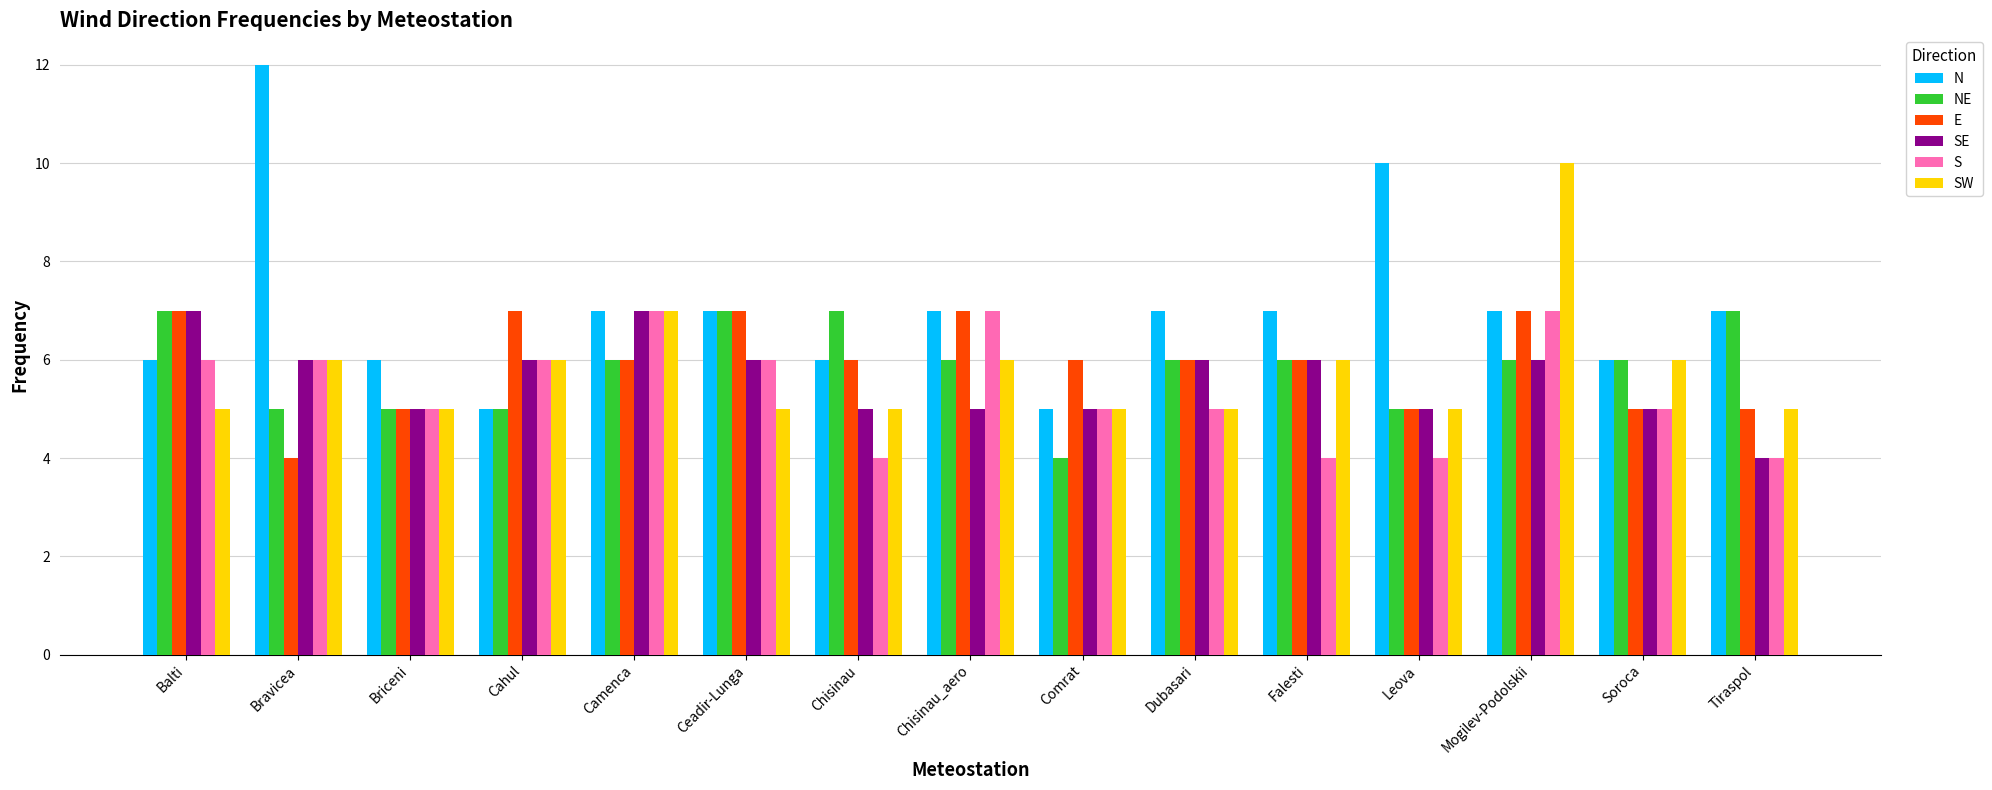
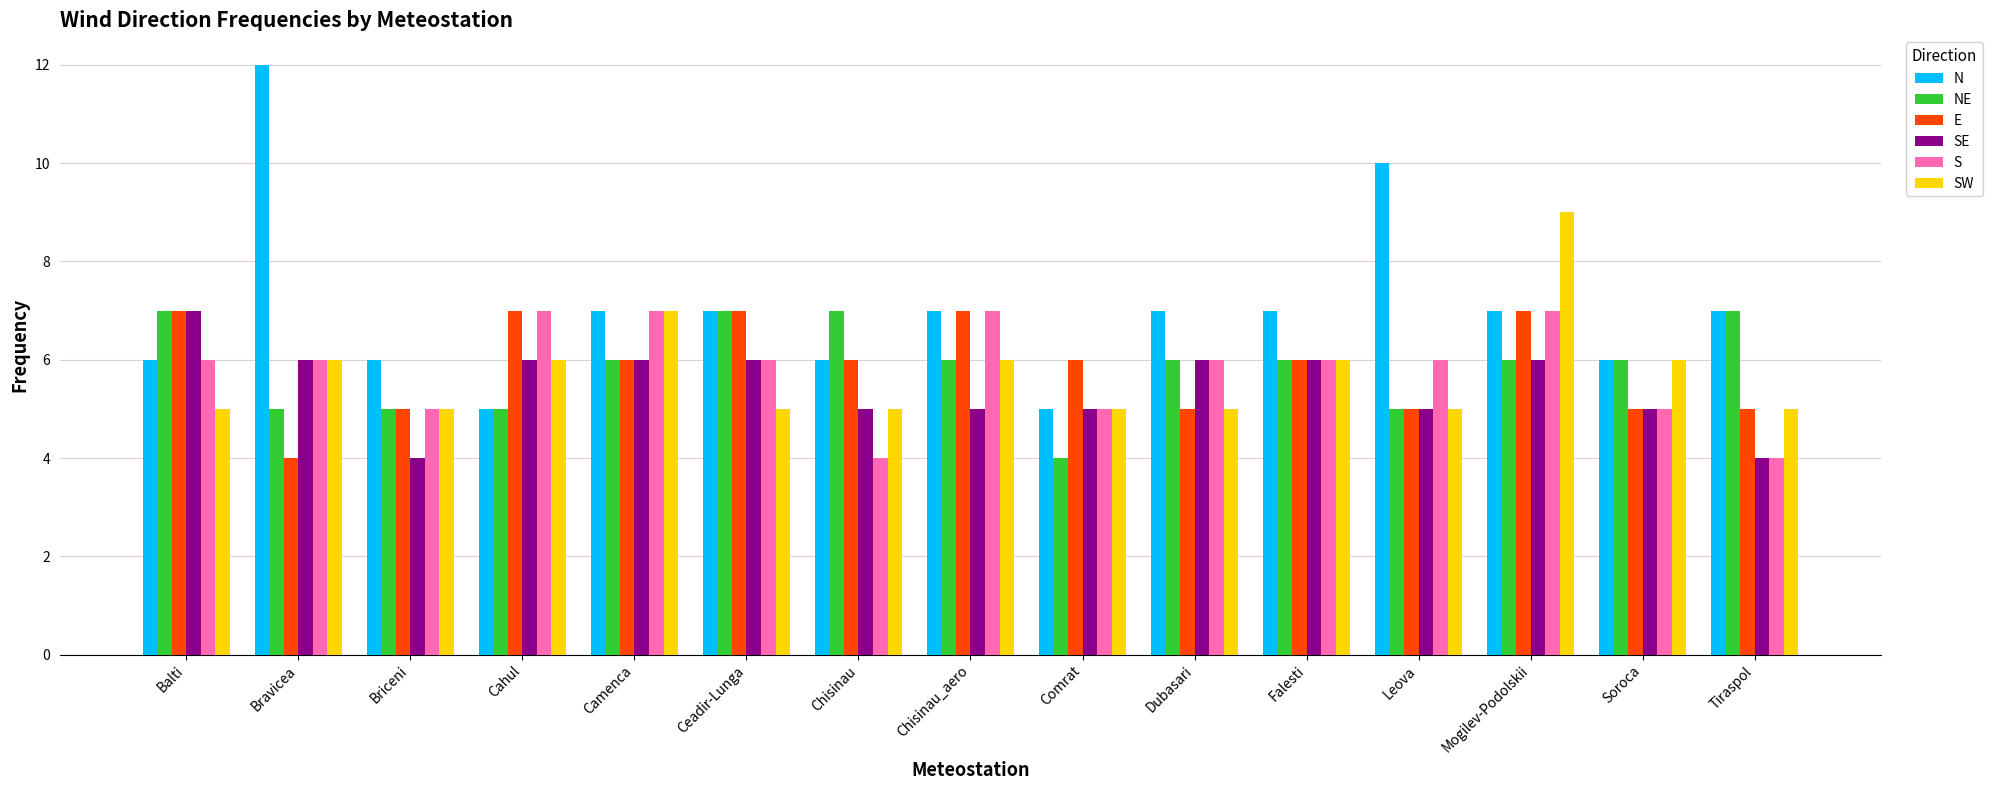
SE, Briceni: 5 -> 4
S, Cahul: 6 -> 7
SE, Camenca: 7 -> 6
E, Dubasari: 6 -> 5
S, Dubasari: 5 -> 6
S, Falesti: 4 -> 6
S, Leova: 4 -> 6
SW, Mogilev-Podolskii: 10 -> 9
